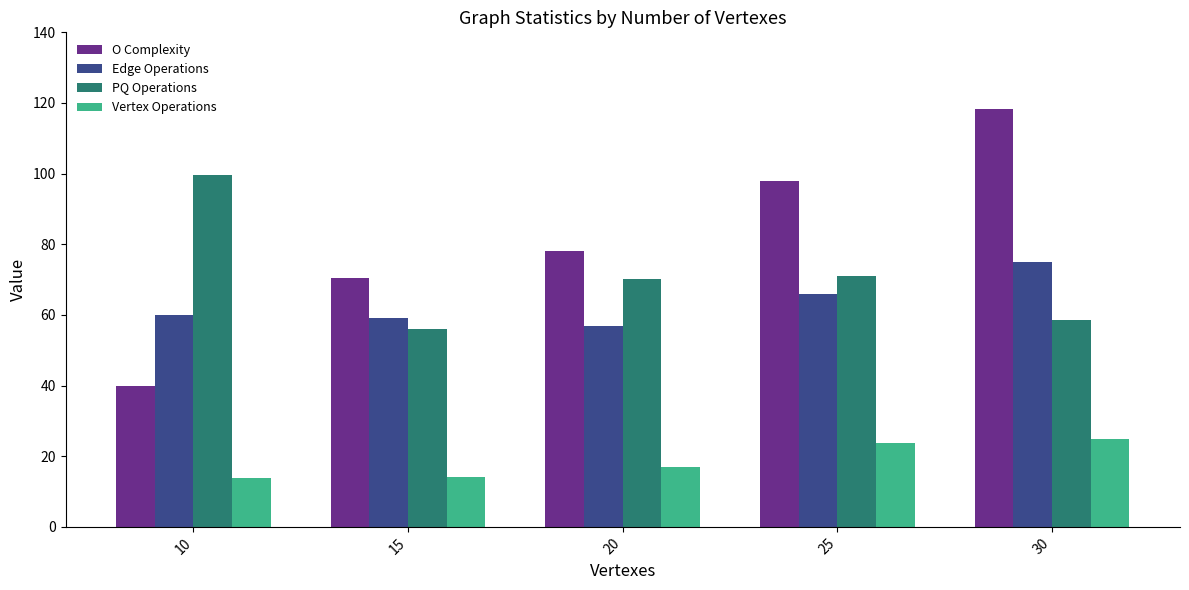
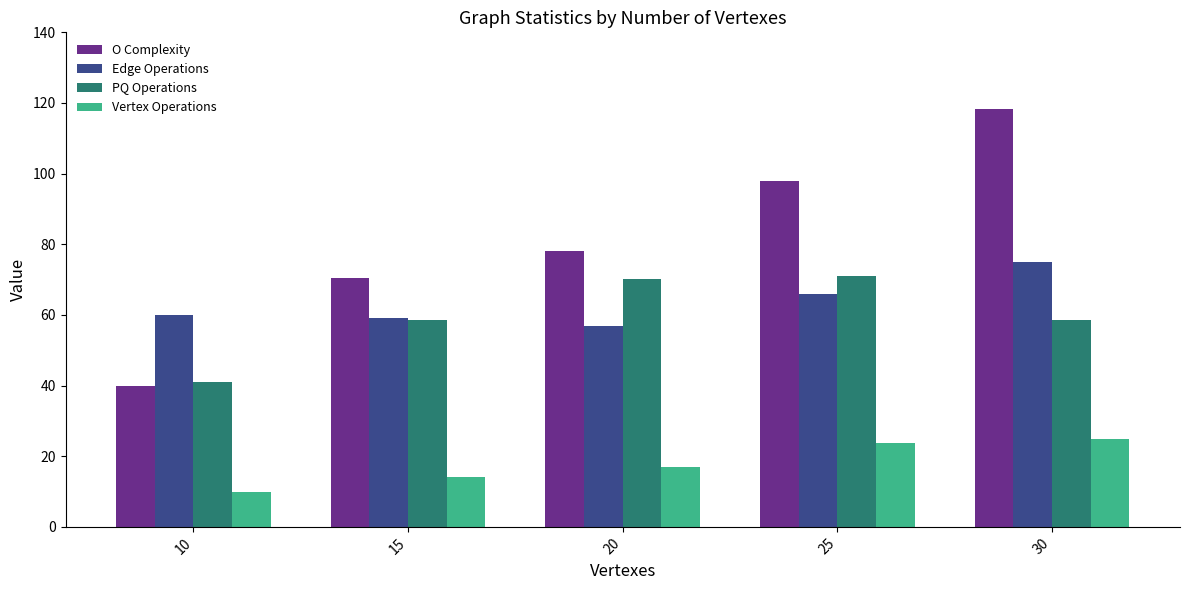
PQ Operations, 10: 100 -> 41
Vertex Operations, 10: 14 -> 10
PQ Operations, 15: 56 -> 59
